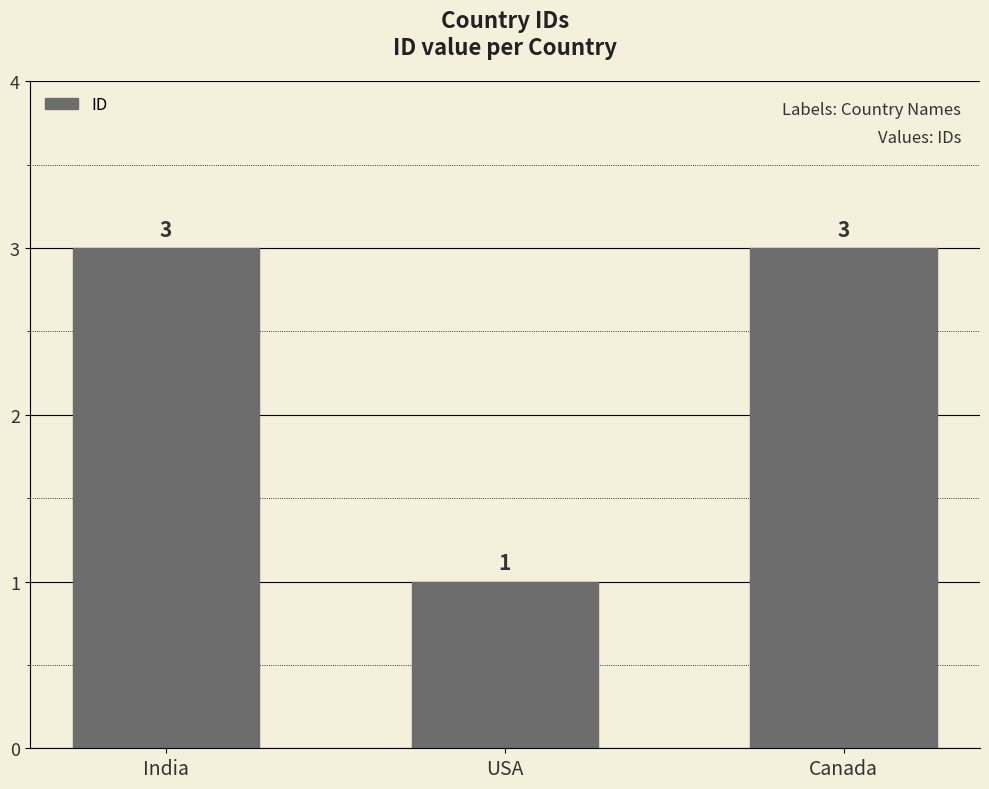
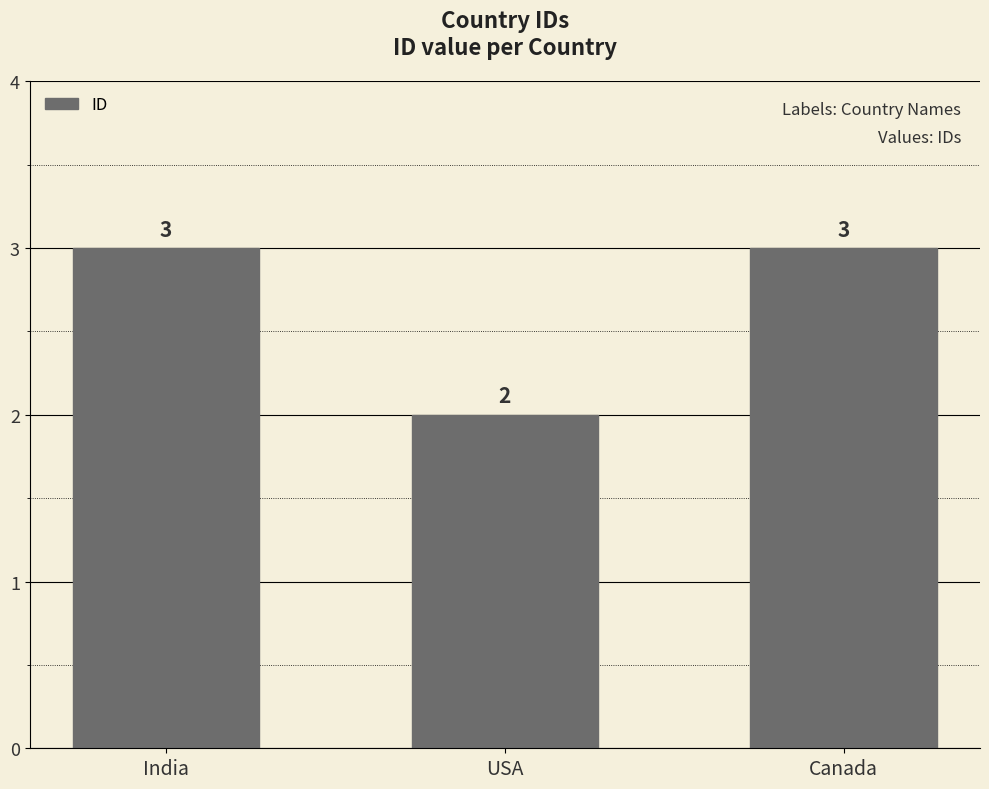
USA: 1 -> 2
